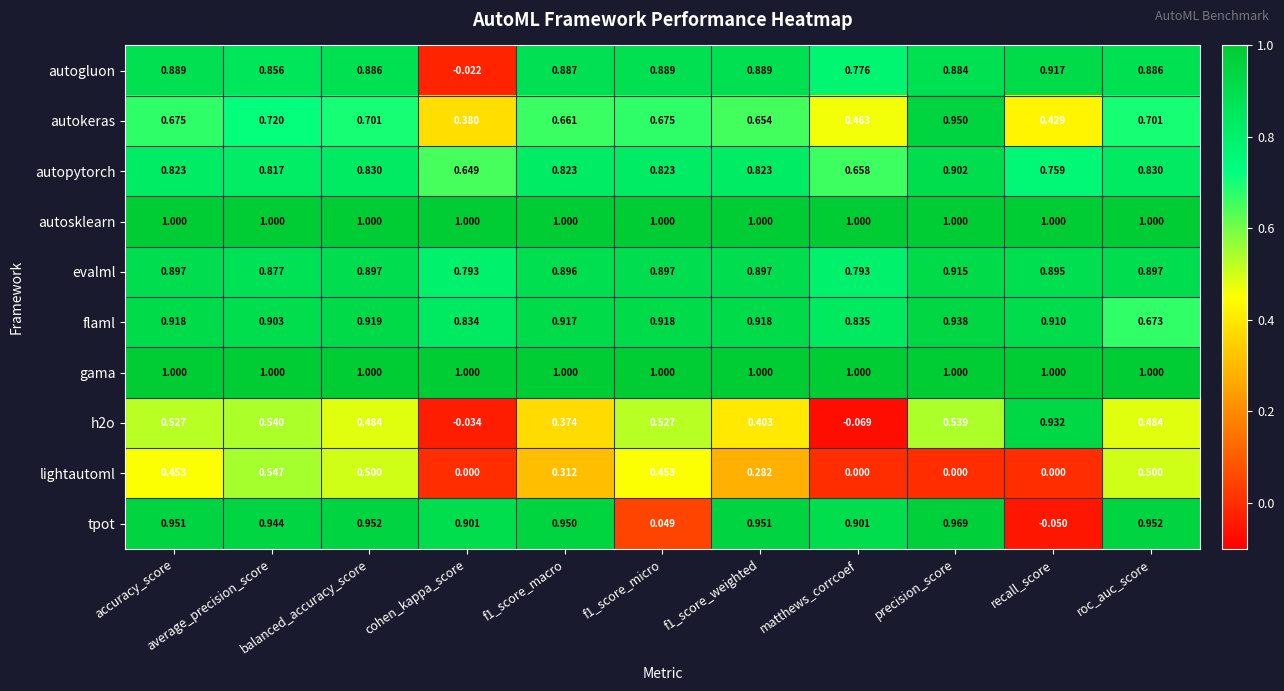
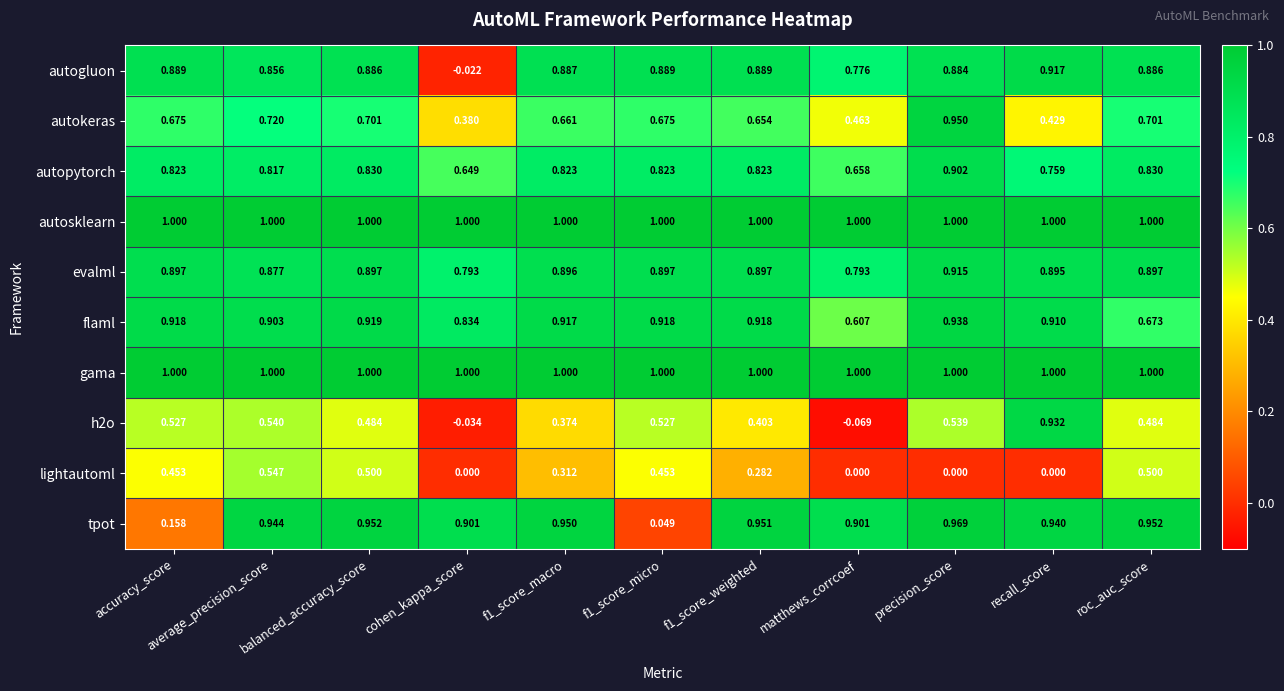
flaml, matthews_corrcoef: 0.835 -> 0.607
tpot, accuracy_score: 0.951 -> 0.158
tpot, recall_score: -0.050 -> 0.940
